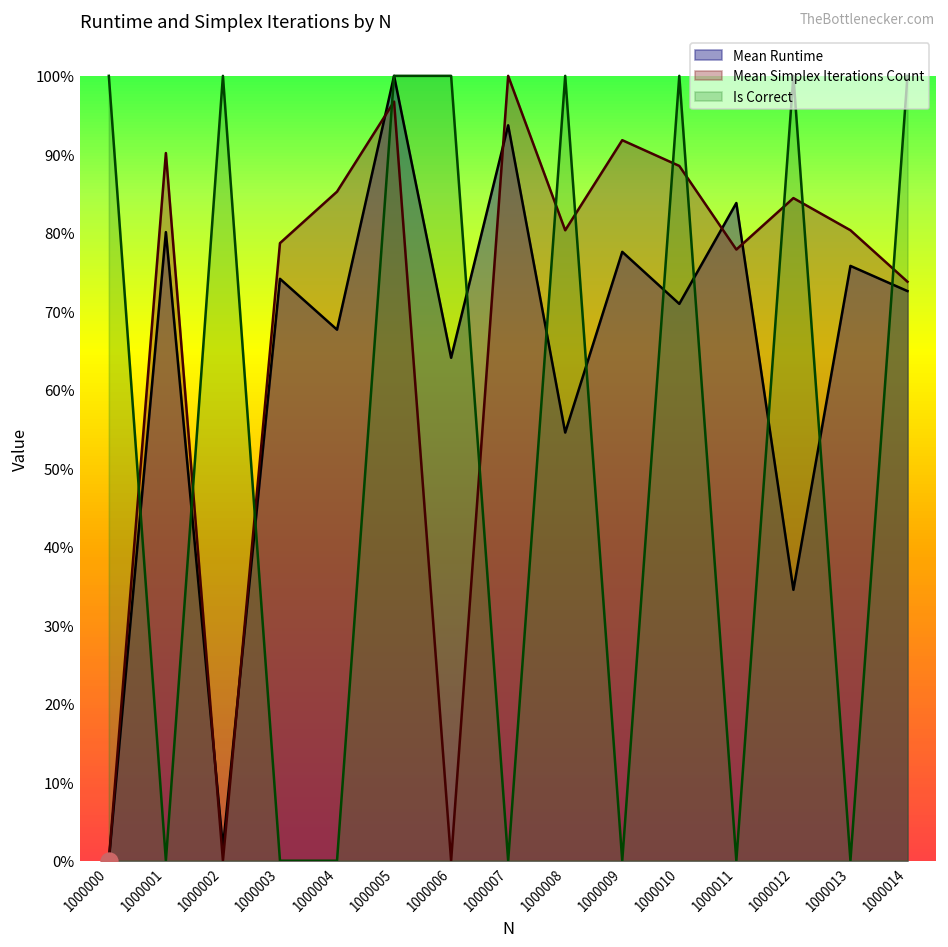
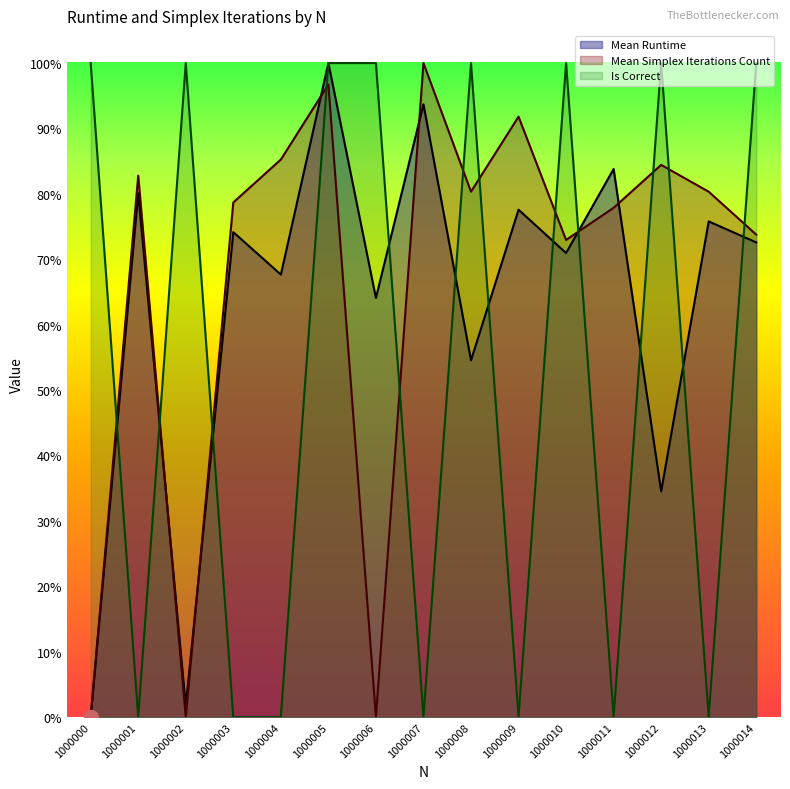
Mean Simplex Iterations Count, 1000001: 90% -> 83%
Mean Simplex Iterations Count, 1000010: 89% -> 73%
